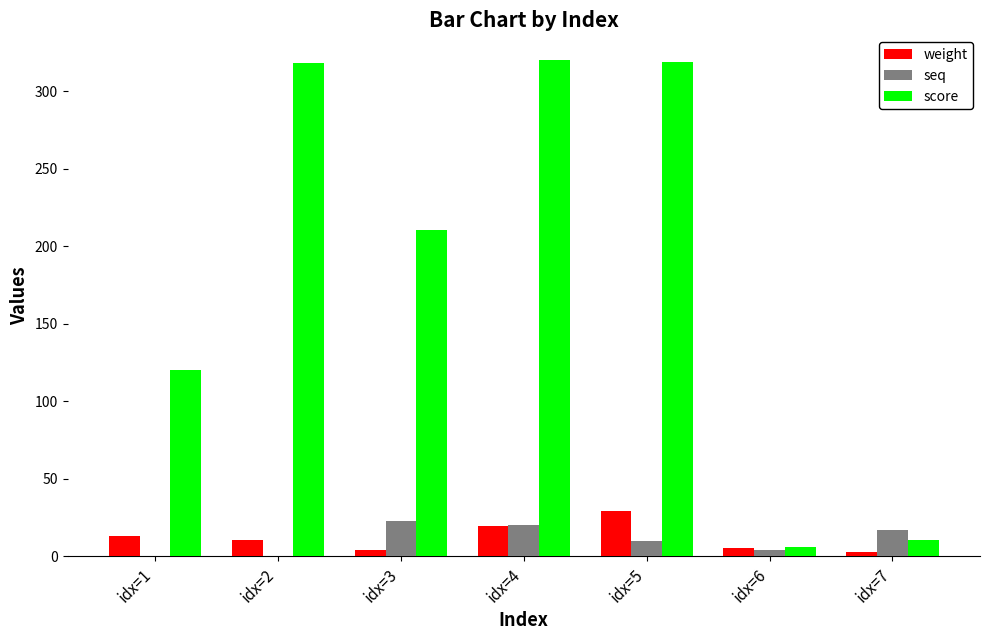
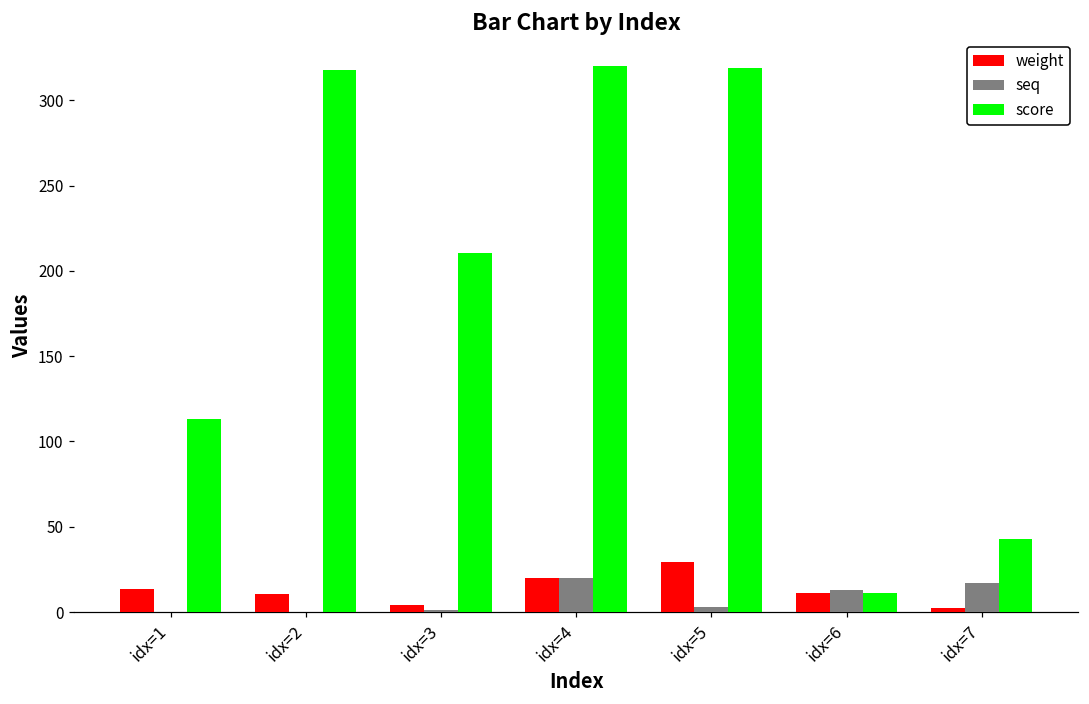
score, idx=1: 120 -> 113
seq, idx=3: 23 -> 1
seq, idx=5: 10 -> 3
weight, idx=6: 5 -> 11
seq, idx=6: 4 -> 13
score, idx=6: 6 -> 11
score, idx=7: 10 -> 43
